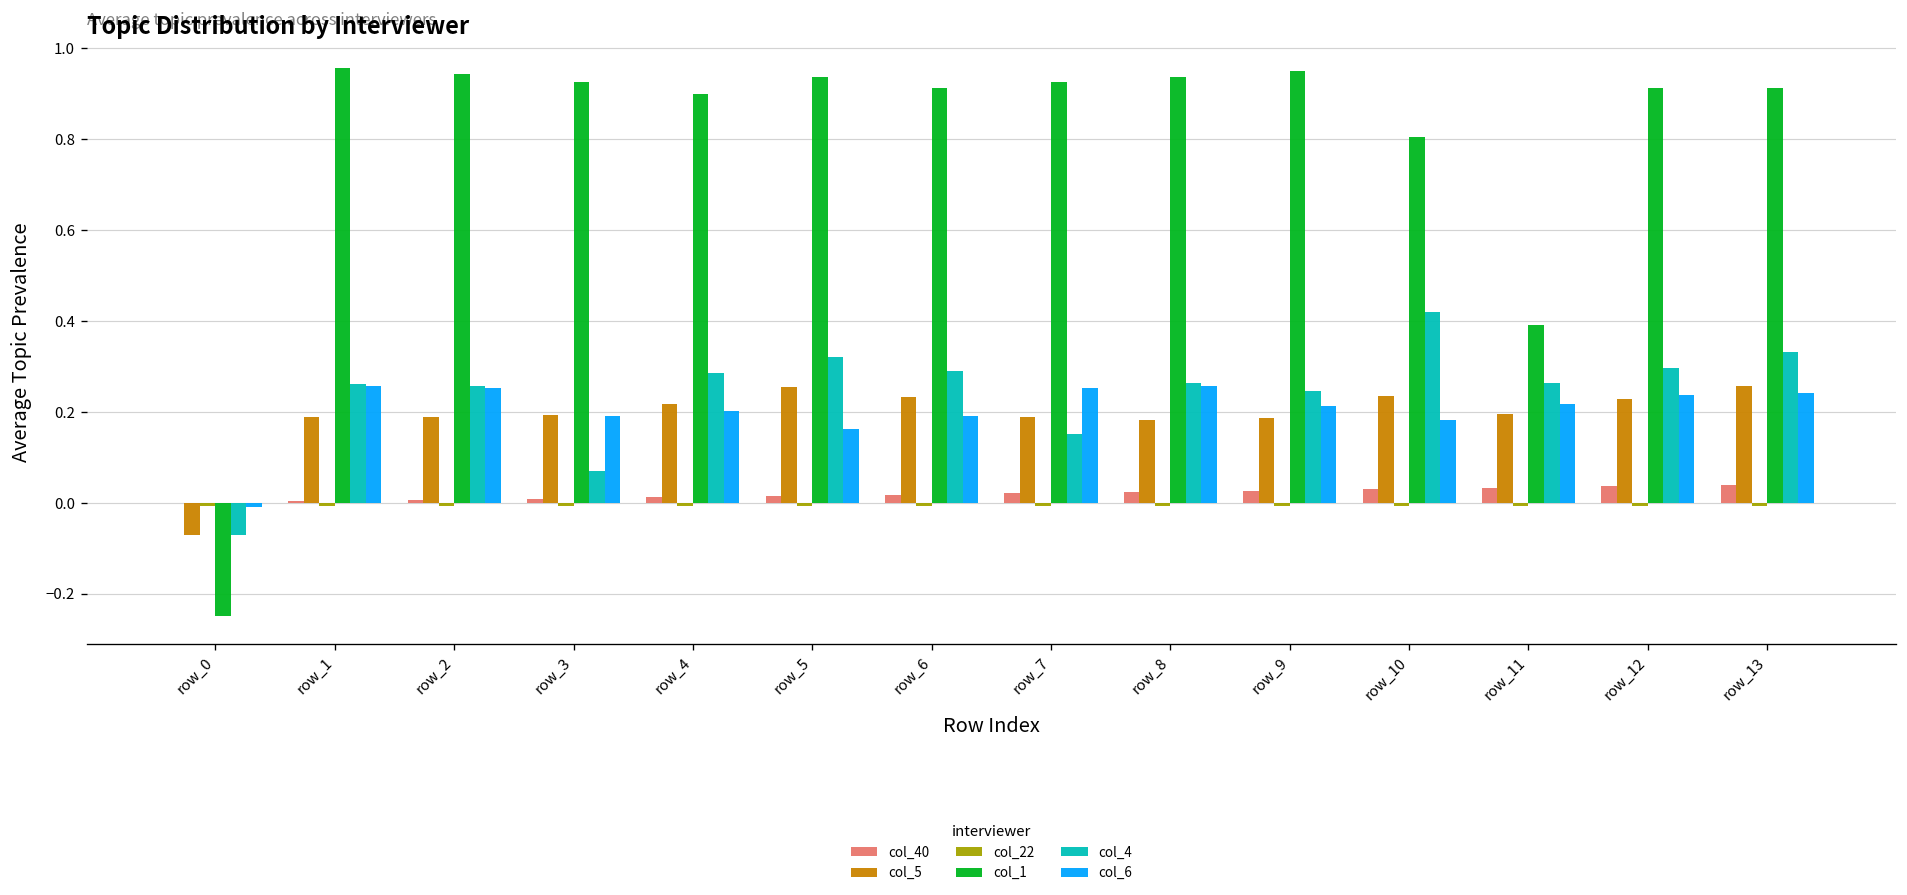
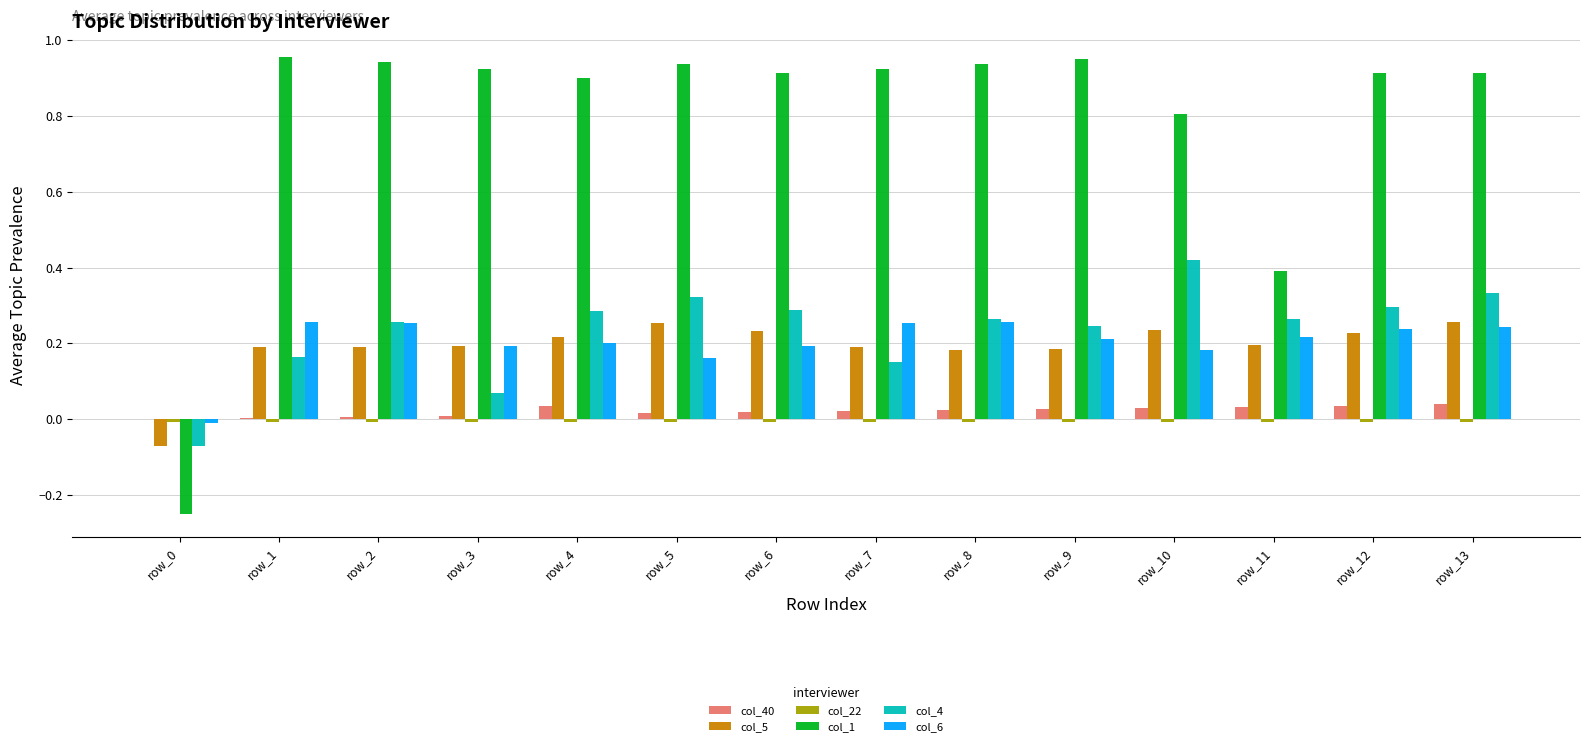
col_4, row_1: 0.26 -> 0.16
col_40, row_4: 0.01 -> 0.03
